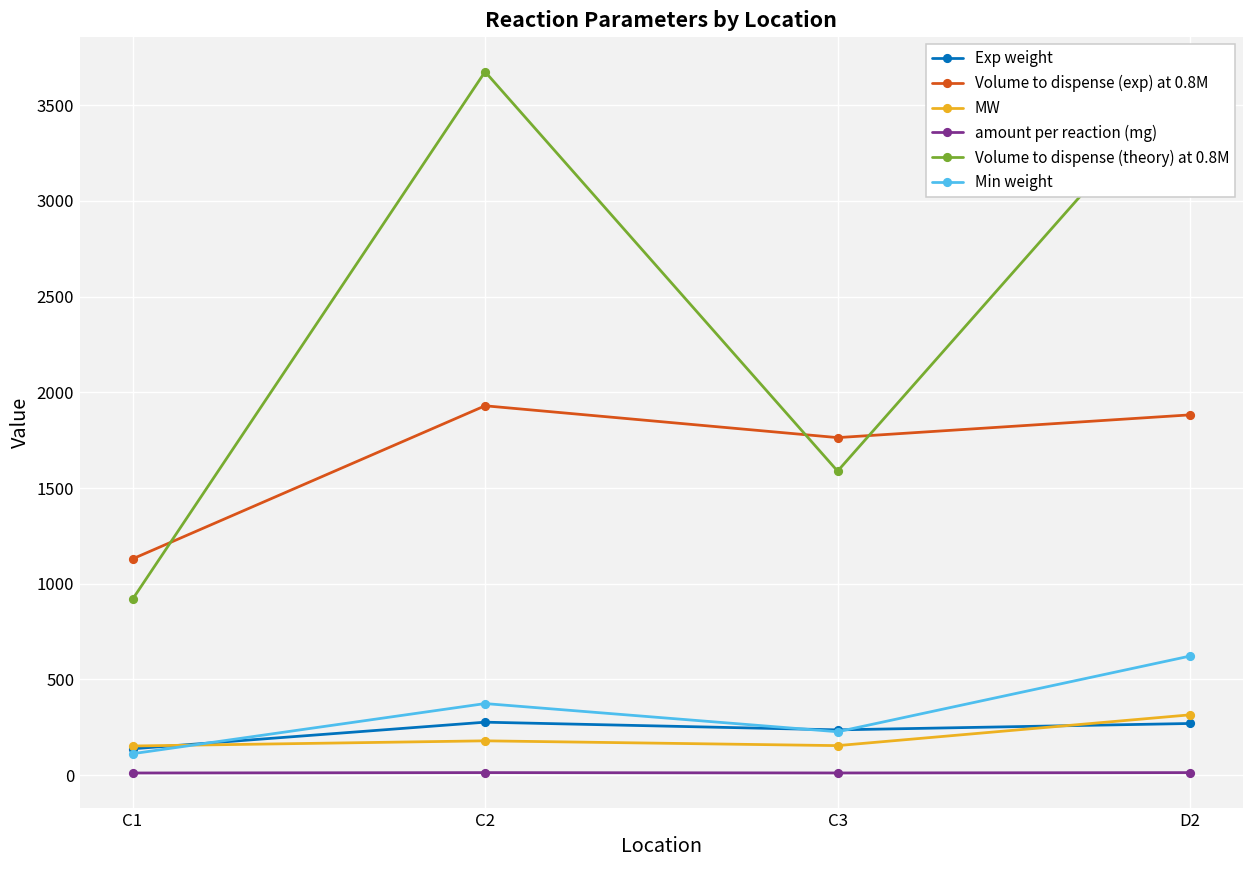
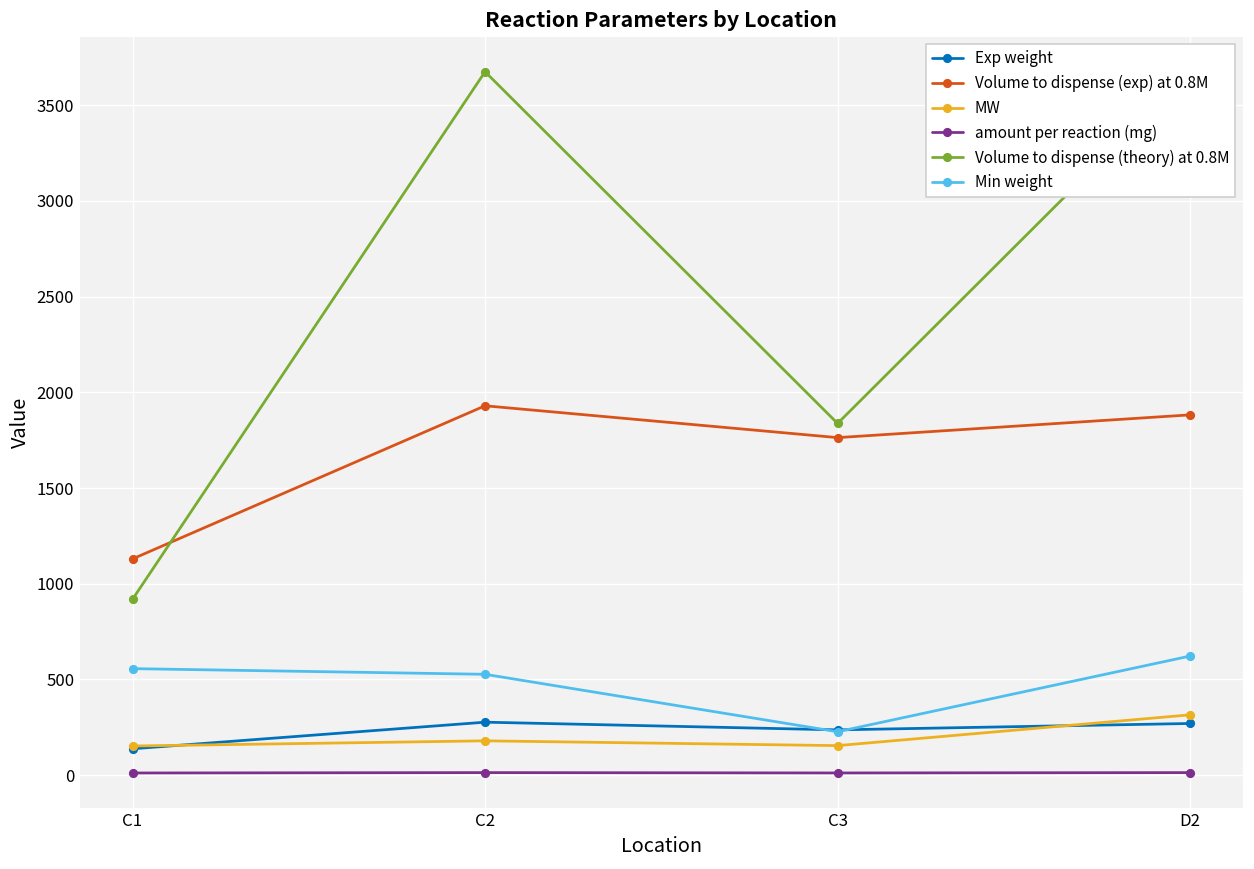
Min weight, C1: 110 -> 560
Min weight, C2: 370 -> 530
Volume to dispense (theory) at 0.8M, C3: 1590 -> 1840
